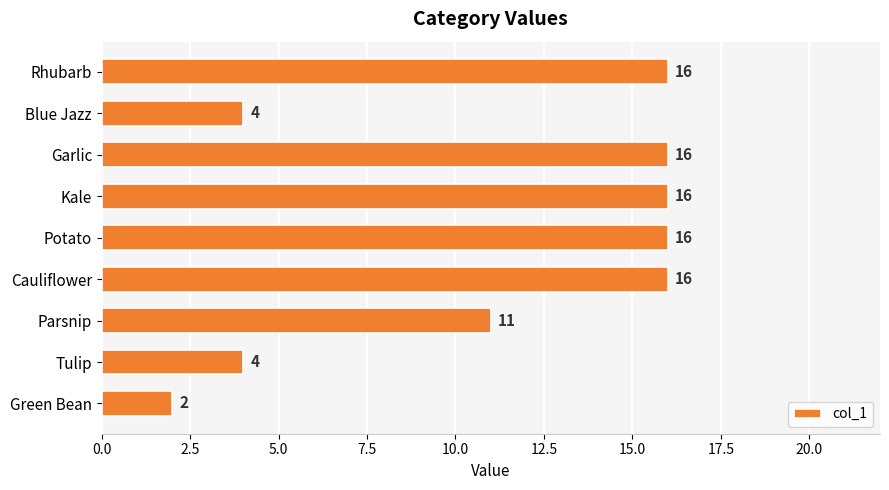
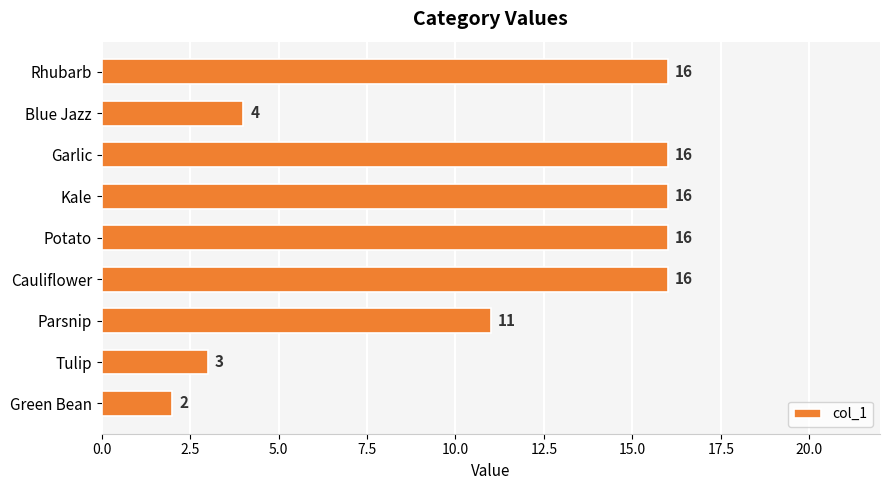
Tulip: 4 -> 3
